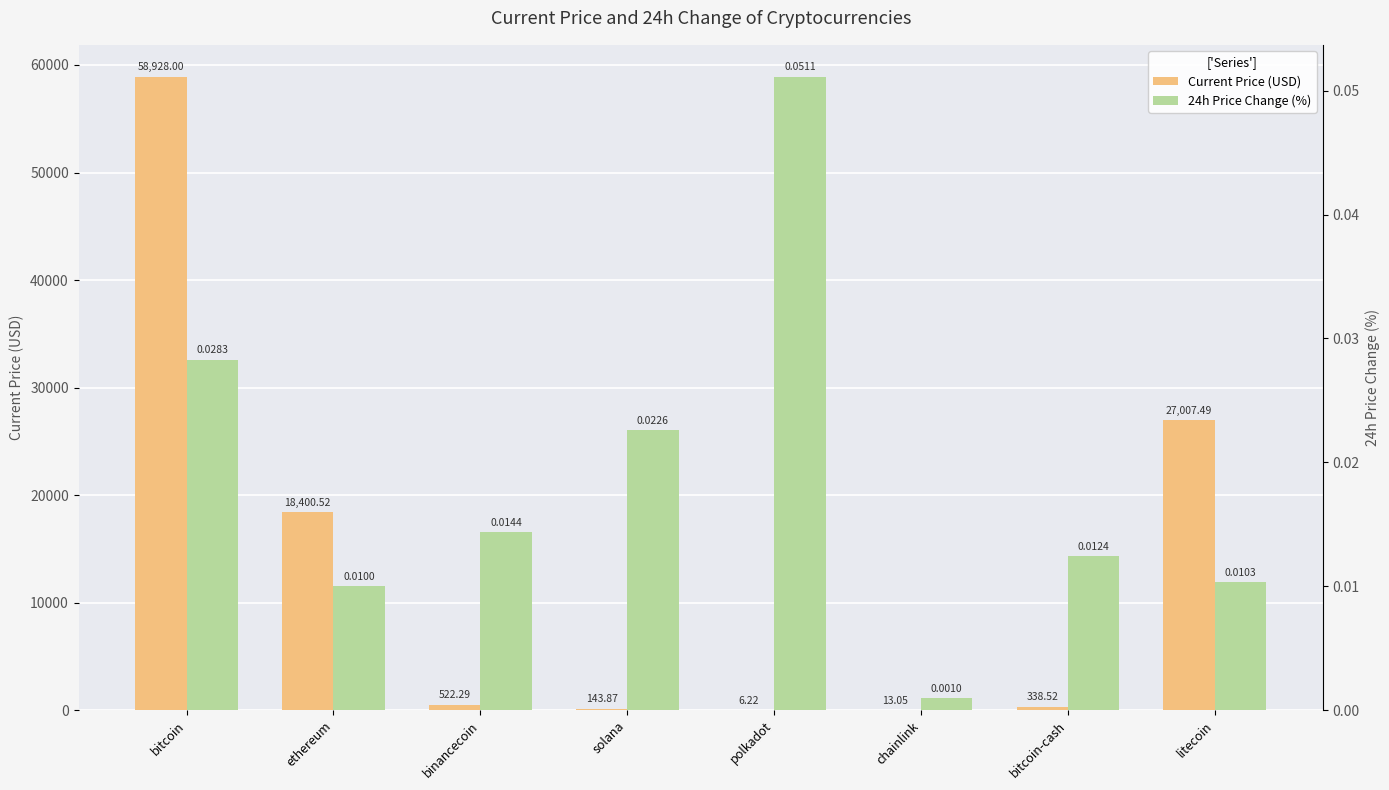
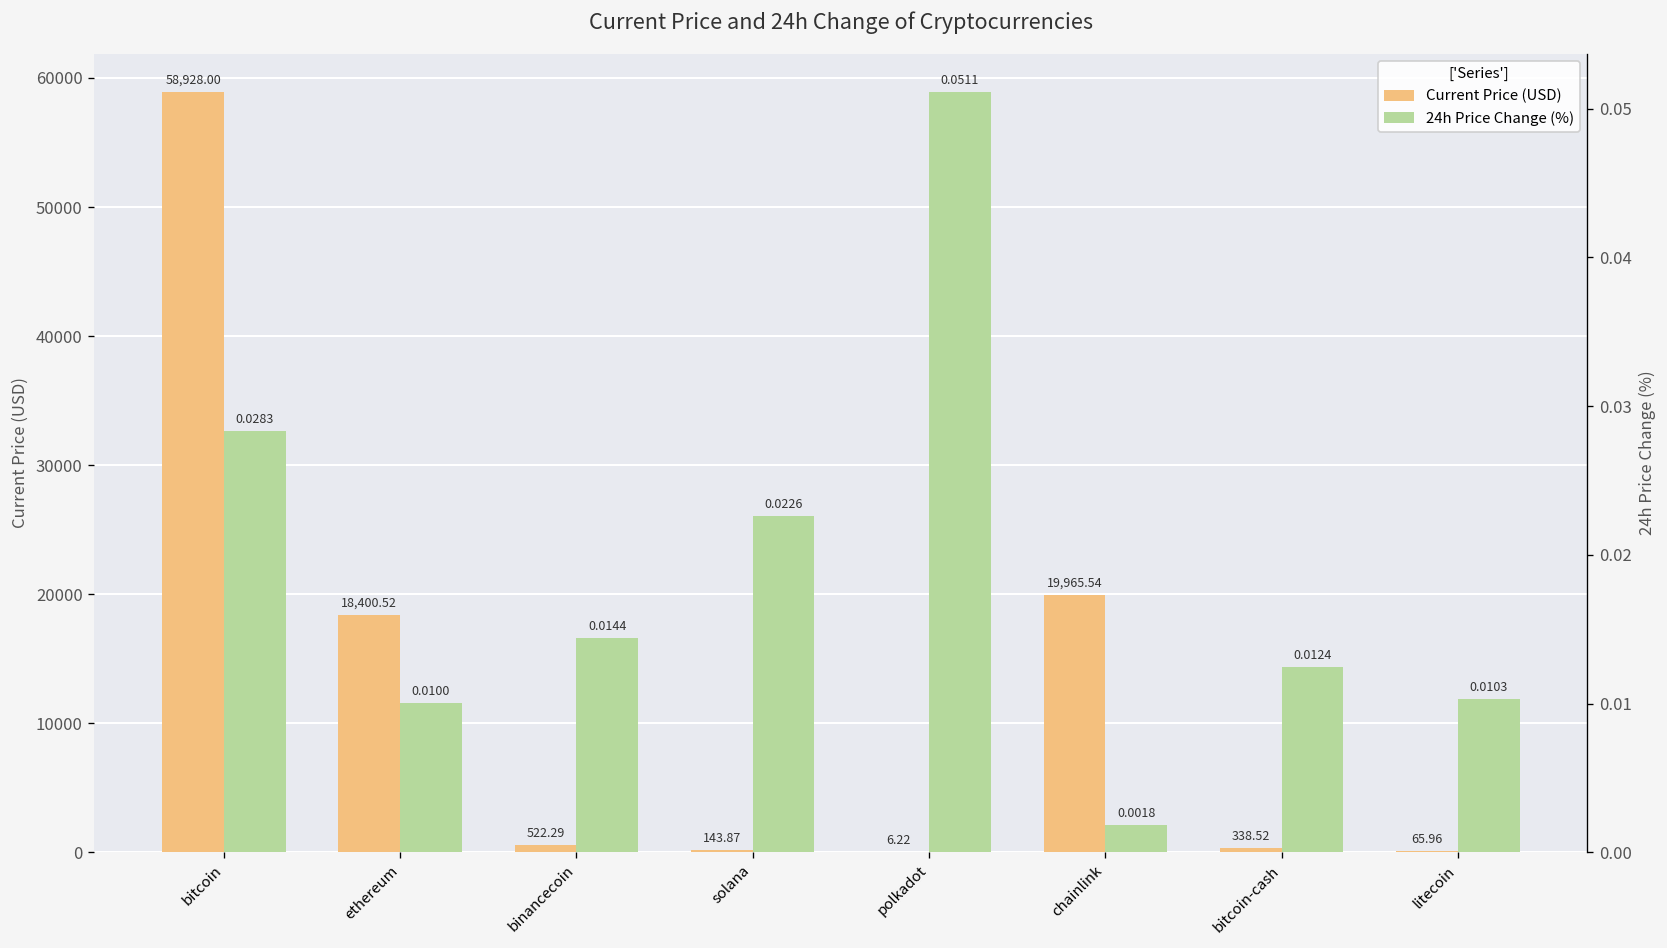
Current Price (USD), chainlink: 13.05 -> 19,965.54
Current Price (USD), litecoin: 27,007.49 -> 65.96
24h Price Change (%), chainlink: 0.0010 -> 0.0018
